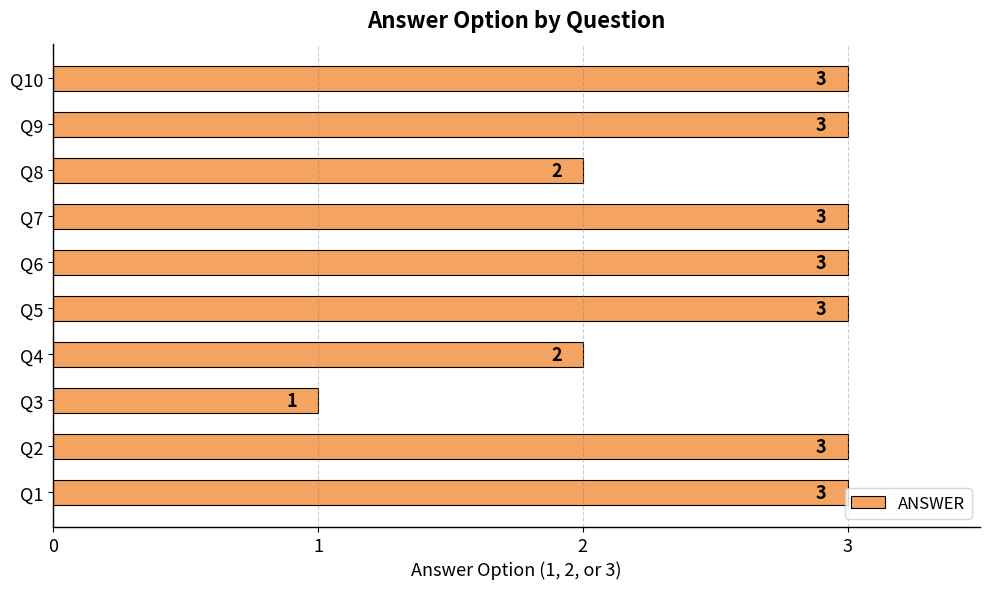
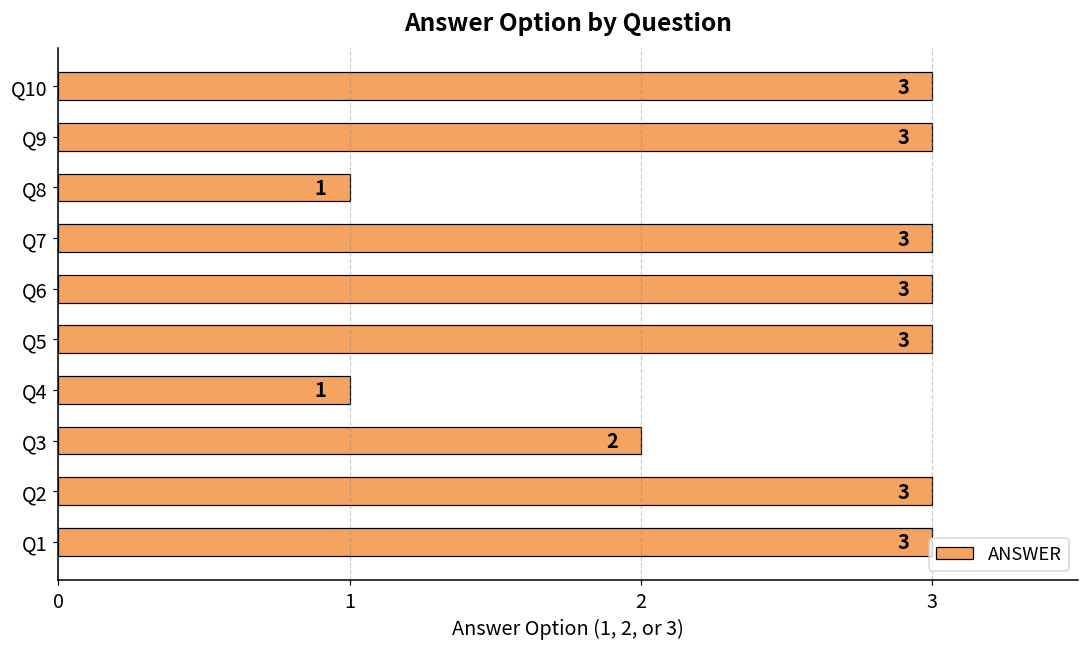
Q8: 2 -> 1
Q4: 2 -> 1
Q3: 1 -> 2
